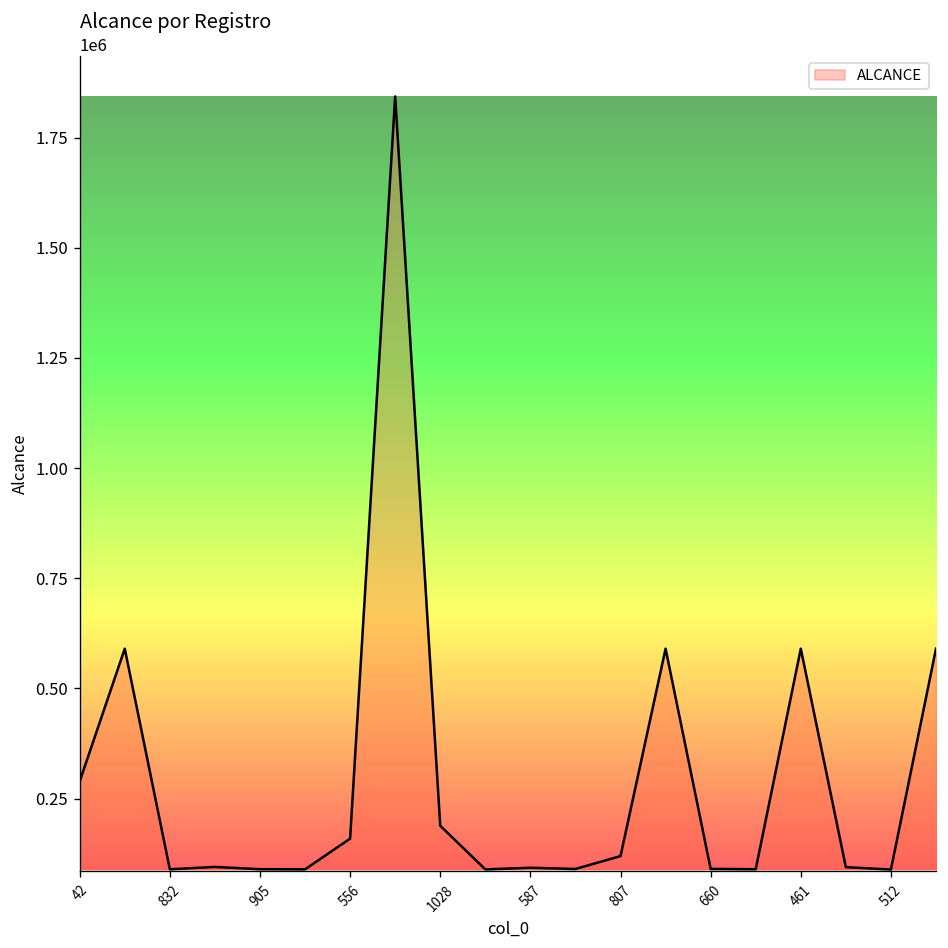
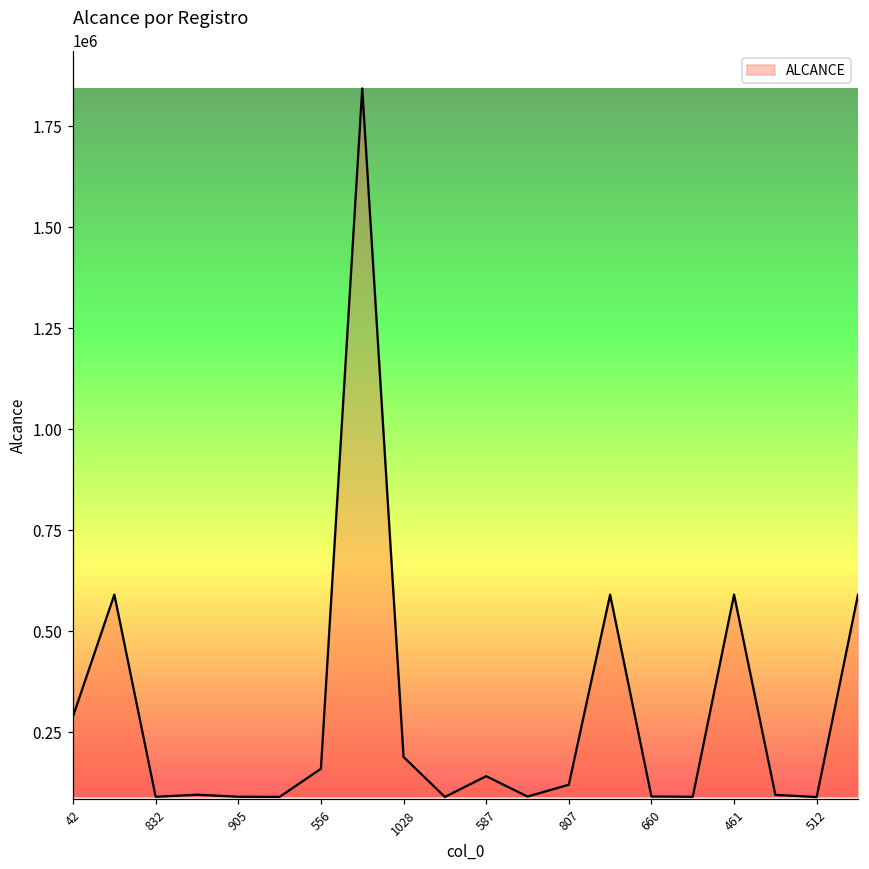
587: 90000 -> 140000
